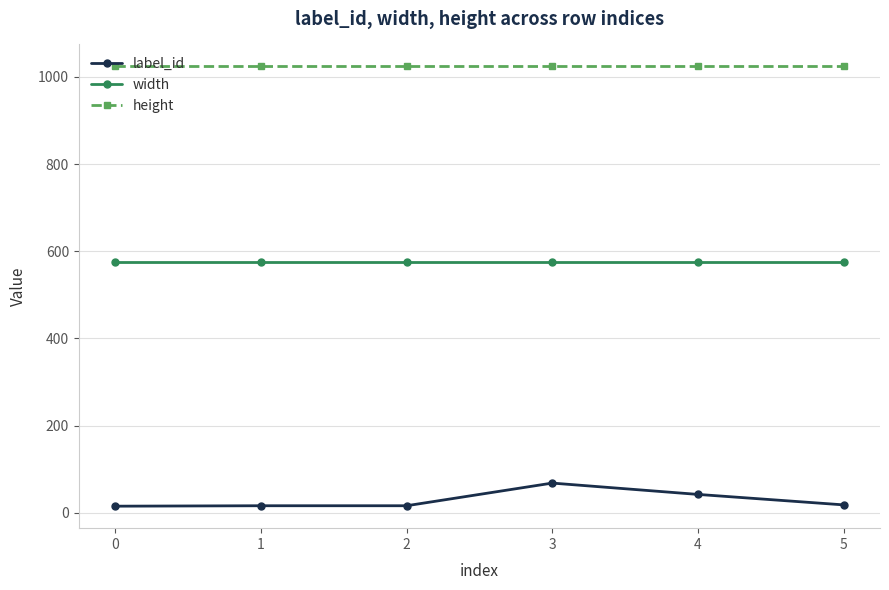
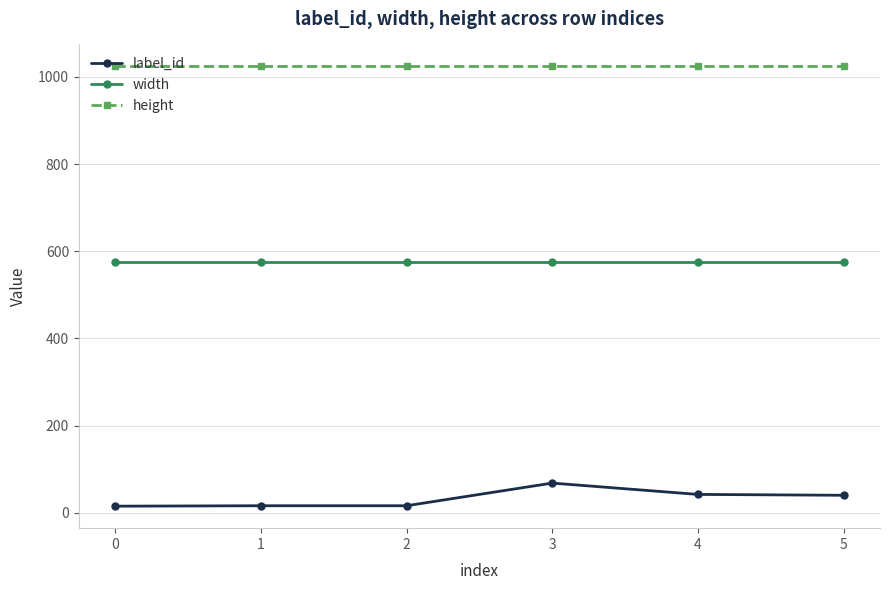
label_id, 5: 20 -> 40
